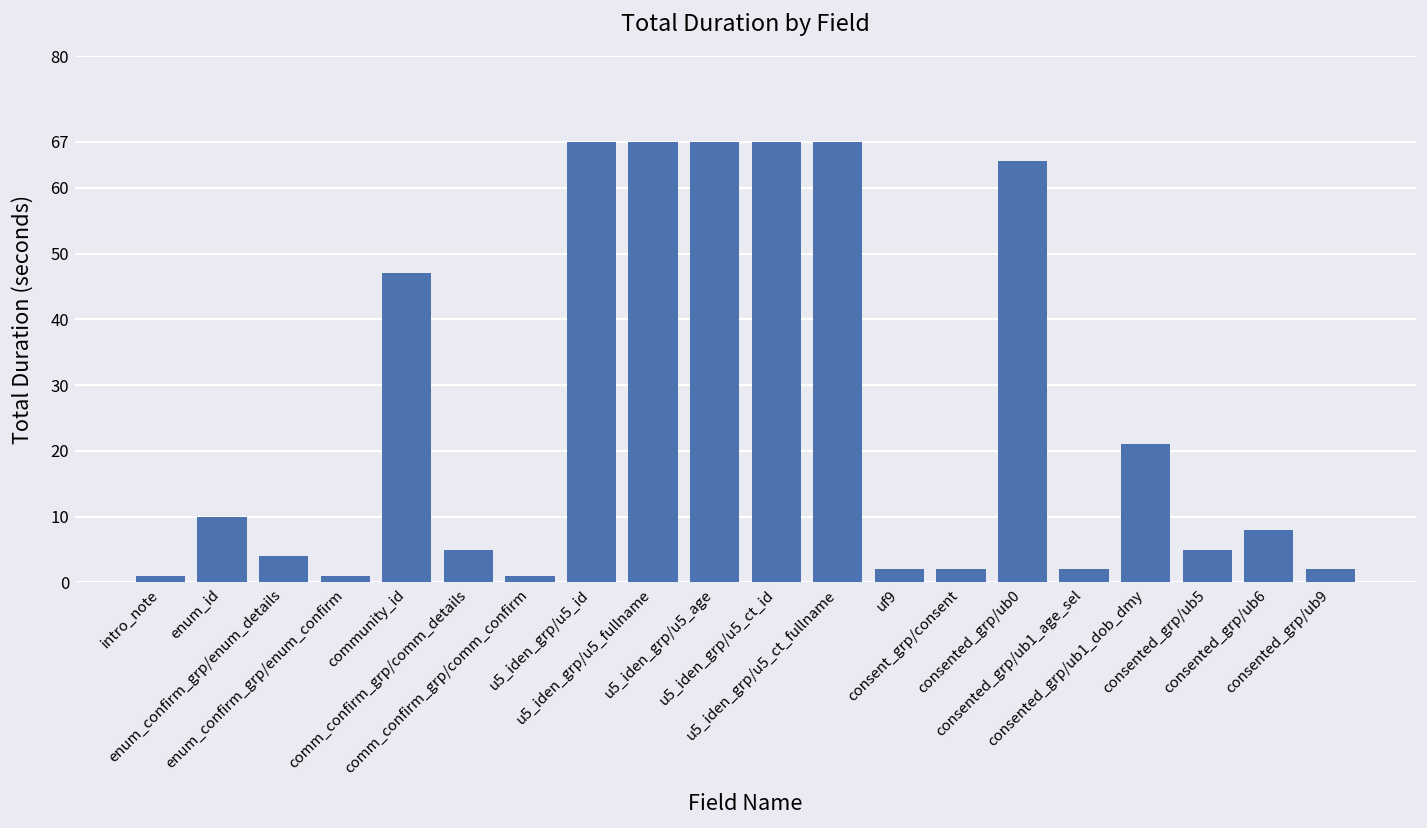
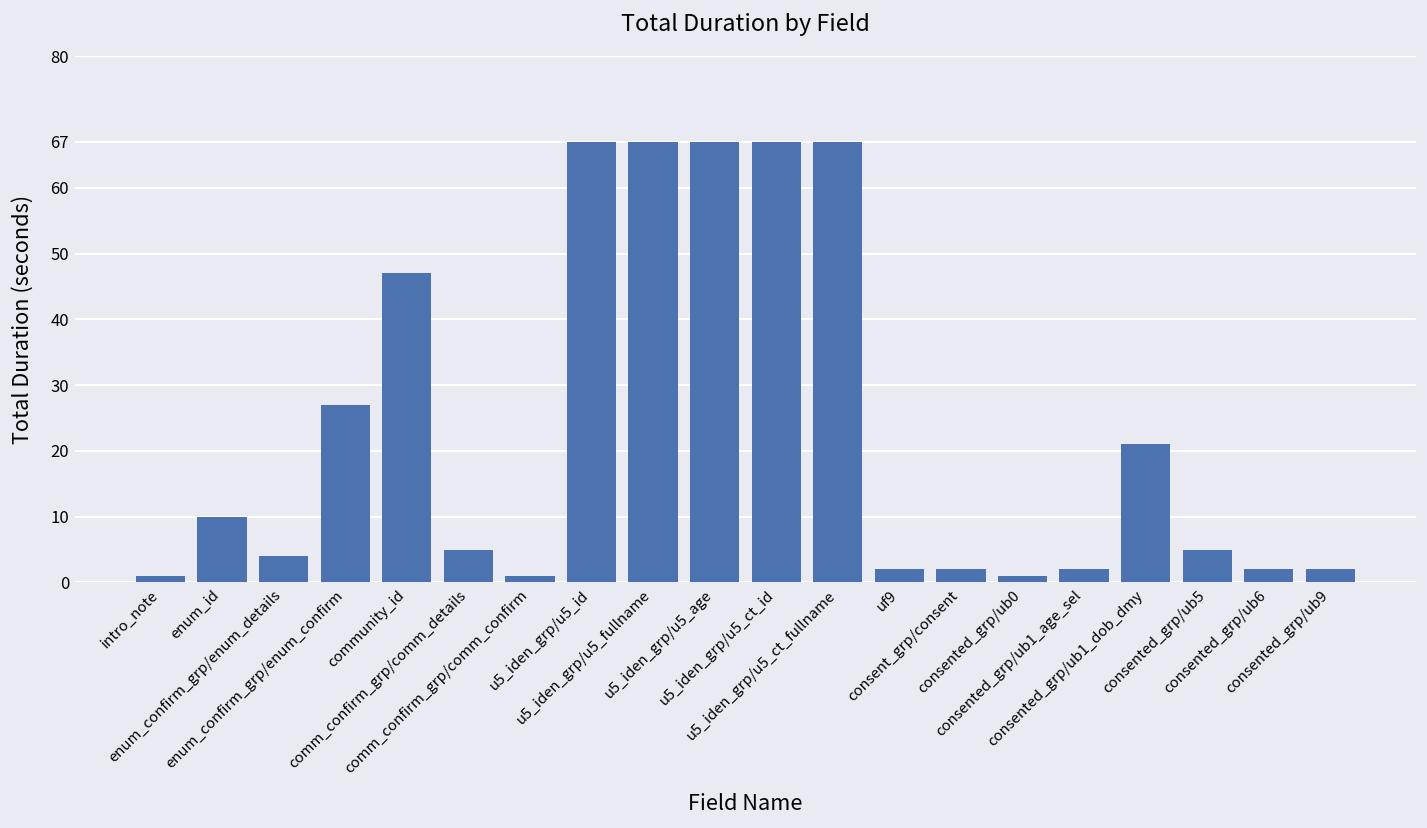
enum_confirm_grp/enum_confirm: 1 -> 27
consented_grp/ub0: 64 -> 1
consented_grp/ub6: 8 -> 2
